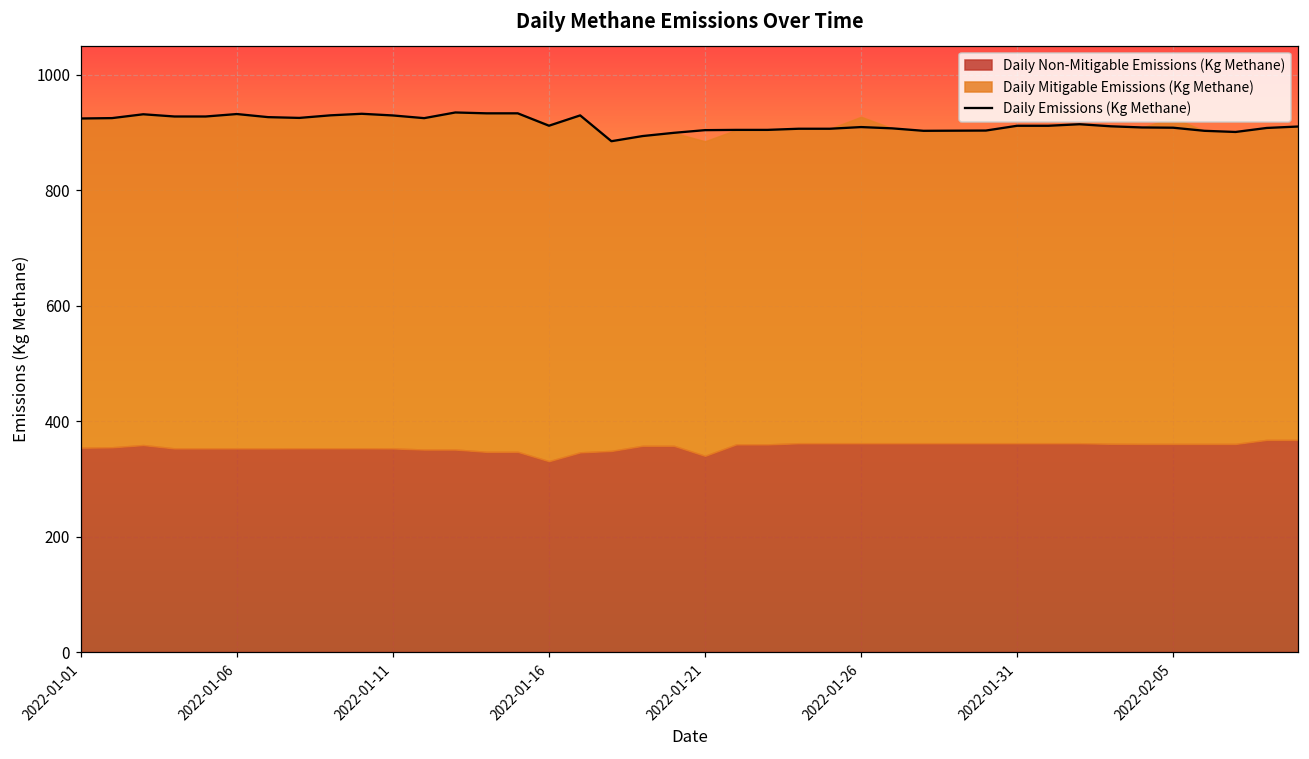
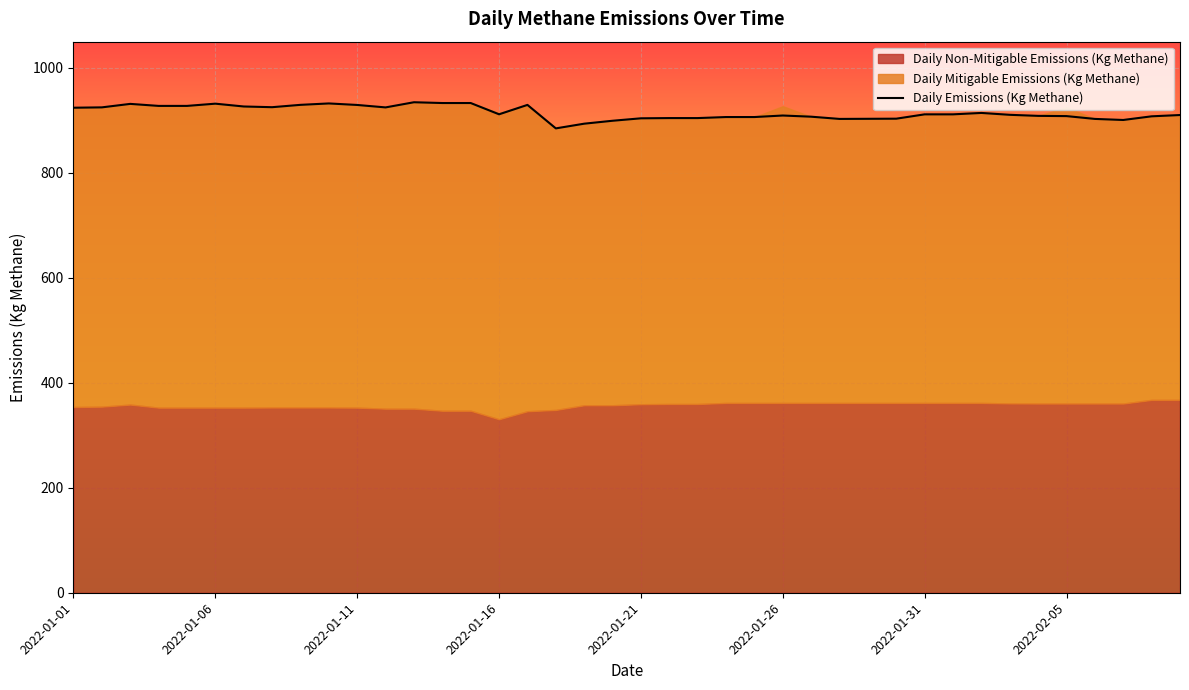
Daily Non-Mitigable Emissions (Kg Methane), 2022-01-21: 340 -> 360
